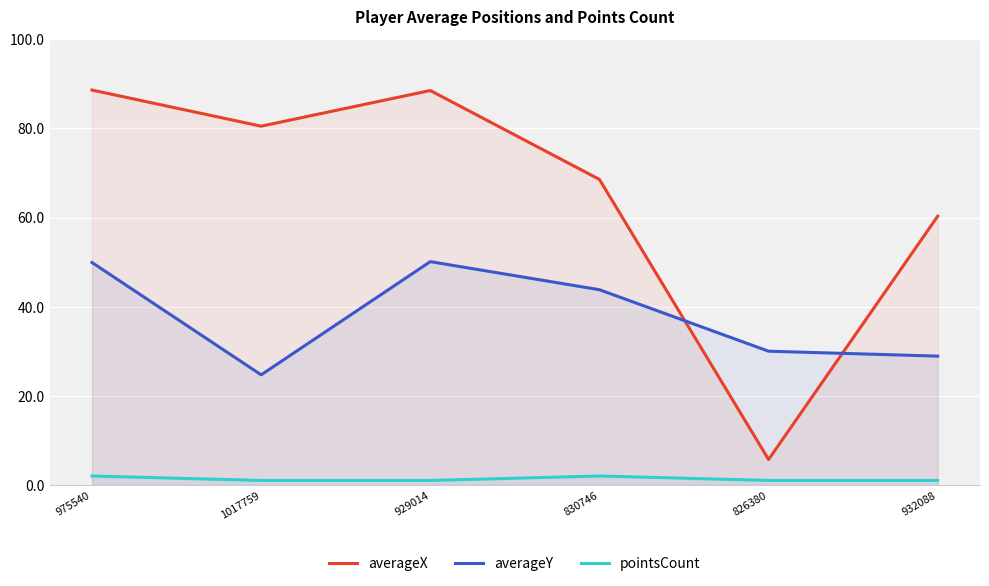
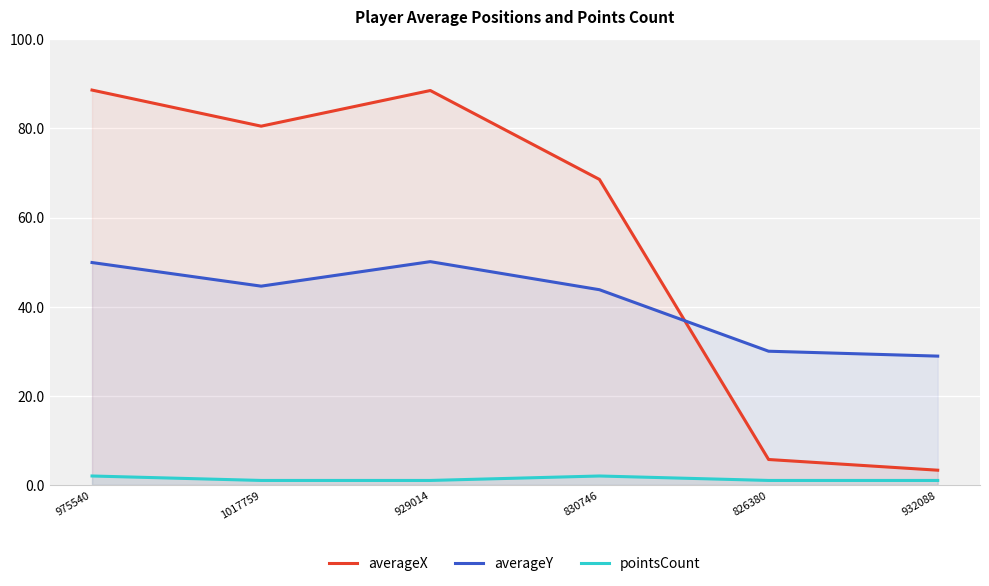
averageY, 1017759: 25 -> 45
averageX, 932088: 60 -> 3
